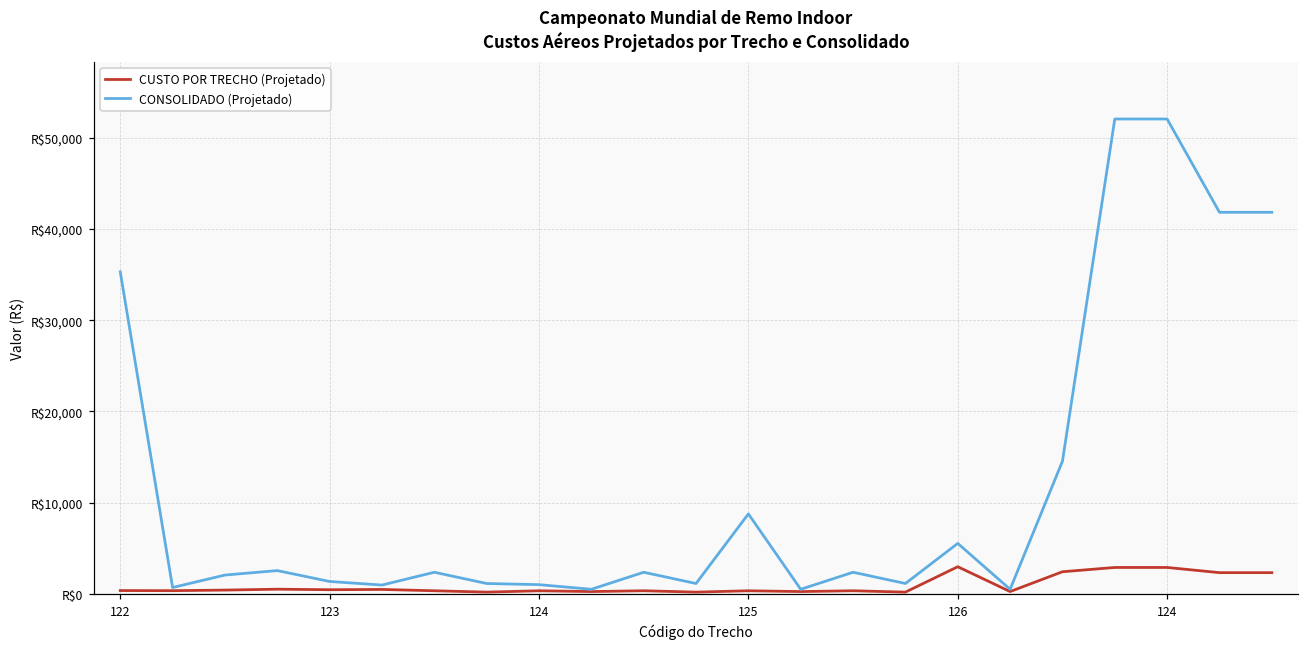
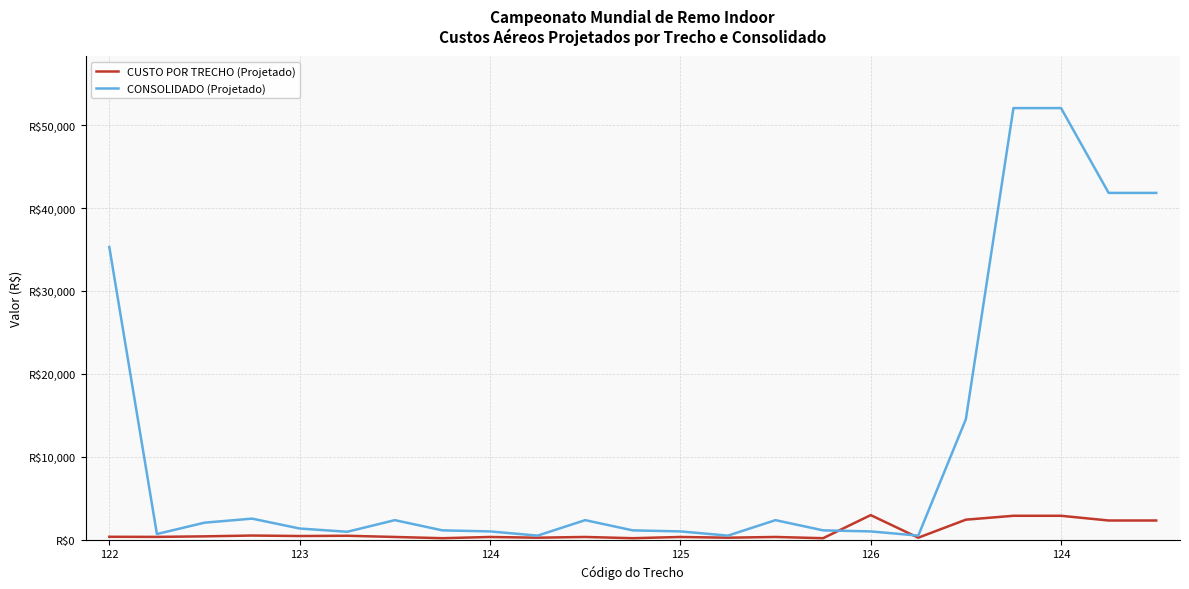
CONSOLIDADO (Projetado), 125: R$9,000 -> R$1,000
CONSOLIDADO (Projetado), 126: R$6,000 -> R$1,000
